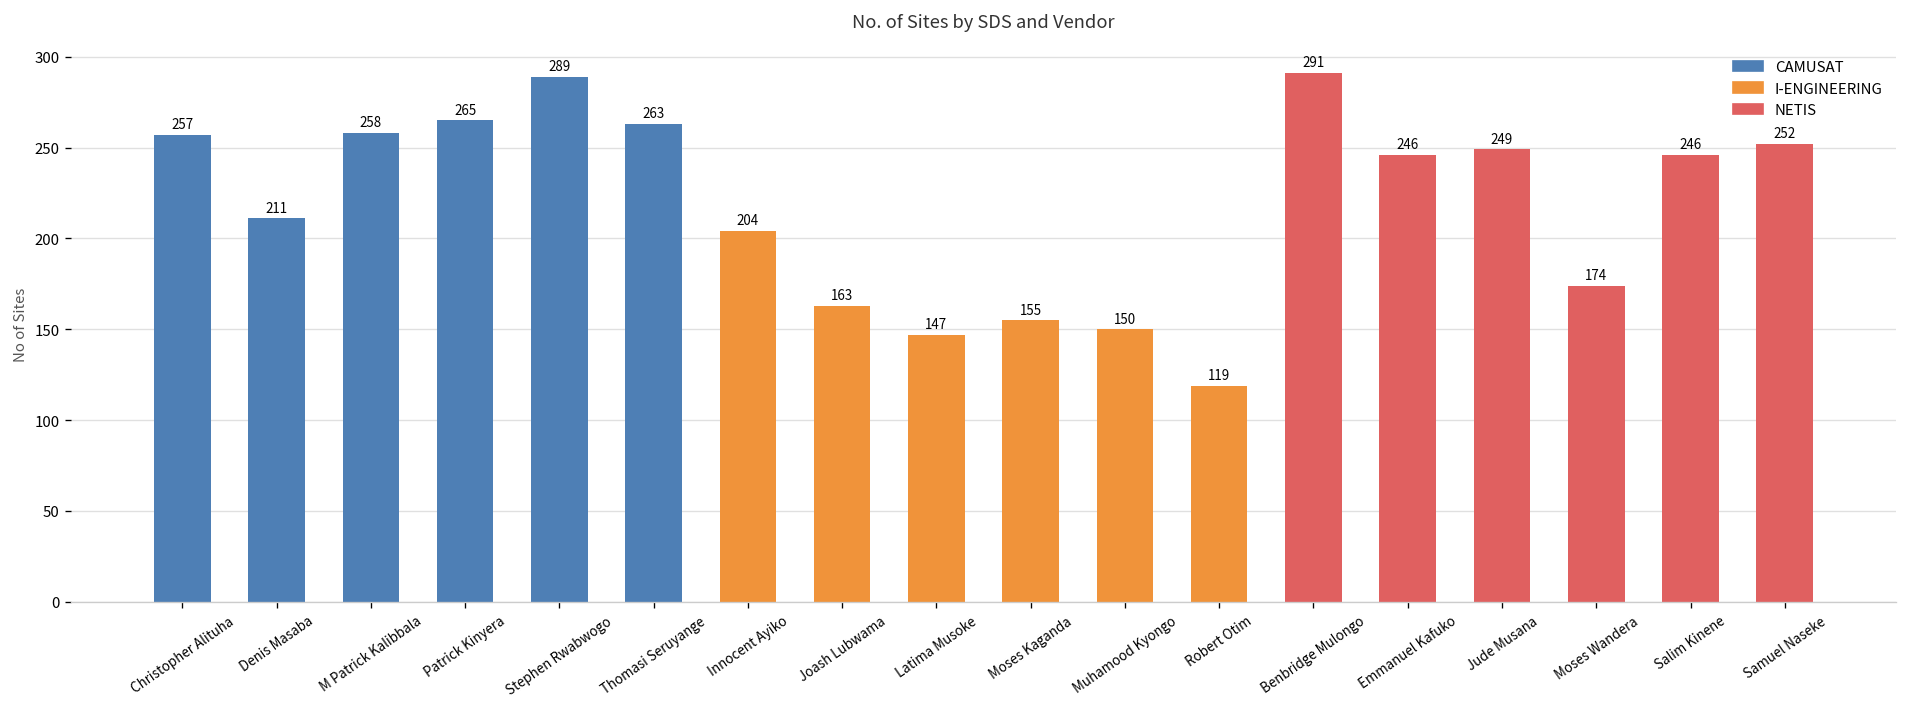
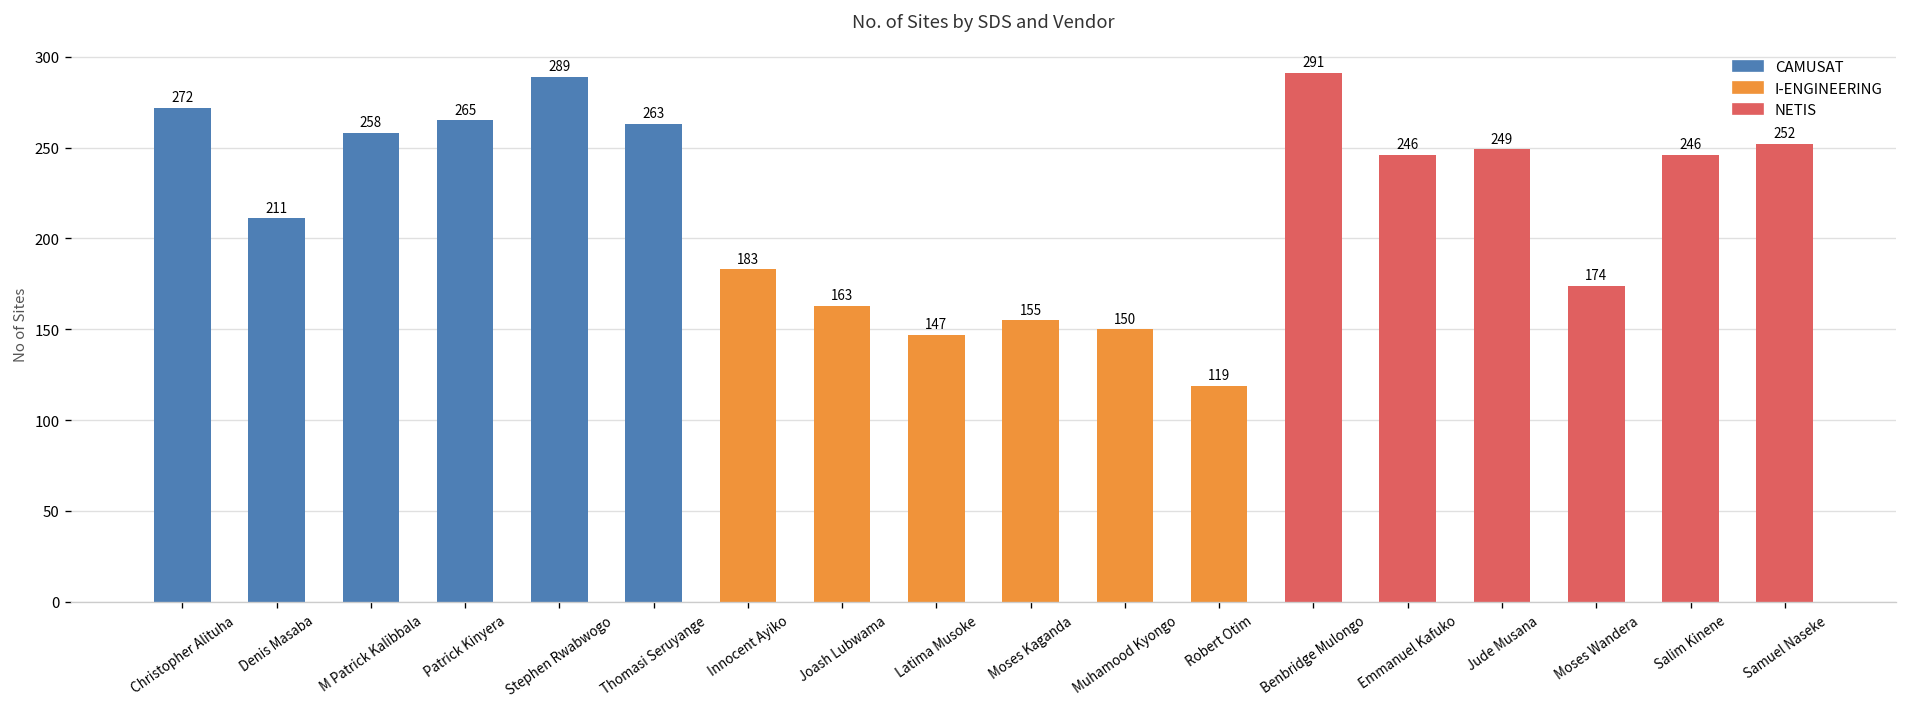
Christopher Alituha: 257 -> 272
Innocent Ayiko: 204 -> 183
